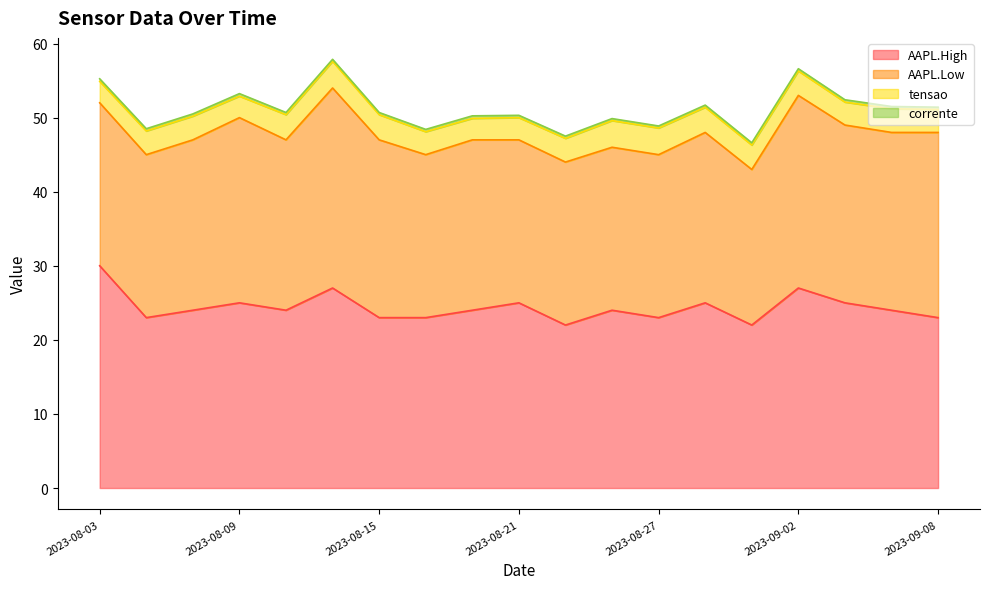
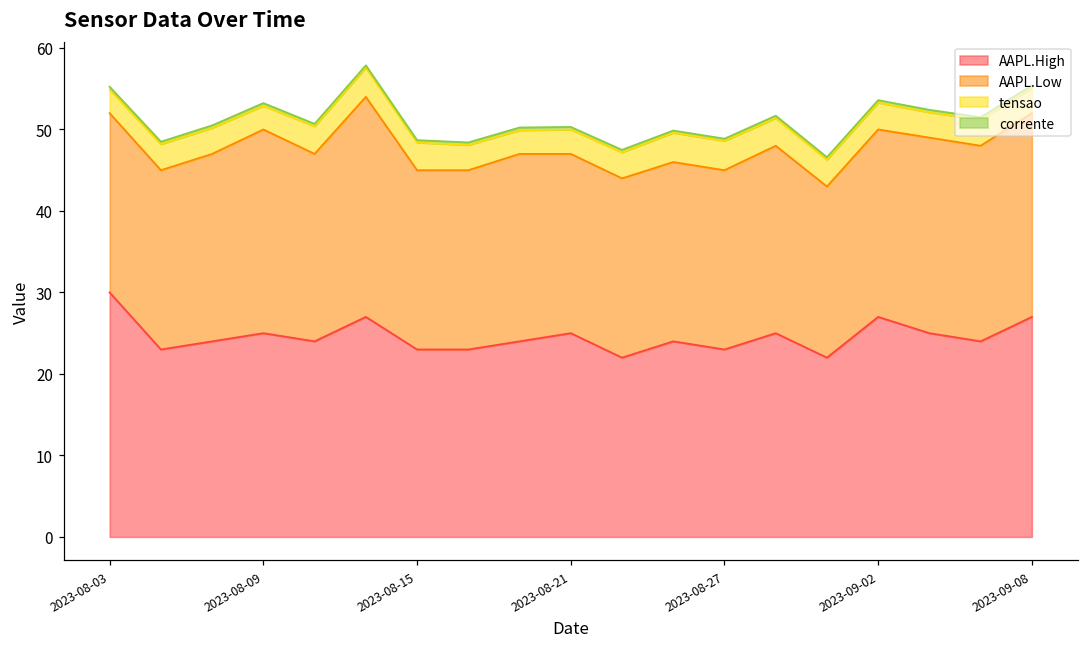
AAPL.Low, 2023-08-15: 24 -> 22
AAPL.Low, 2023-09-02: 26 -> 23
AAPL.High, 2023-09-08: 23 -> 27
